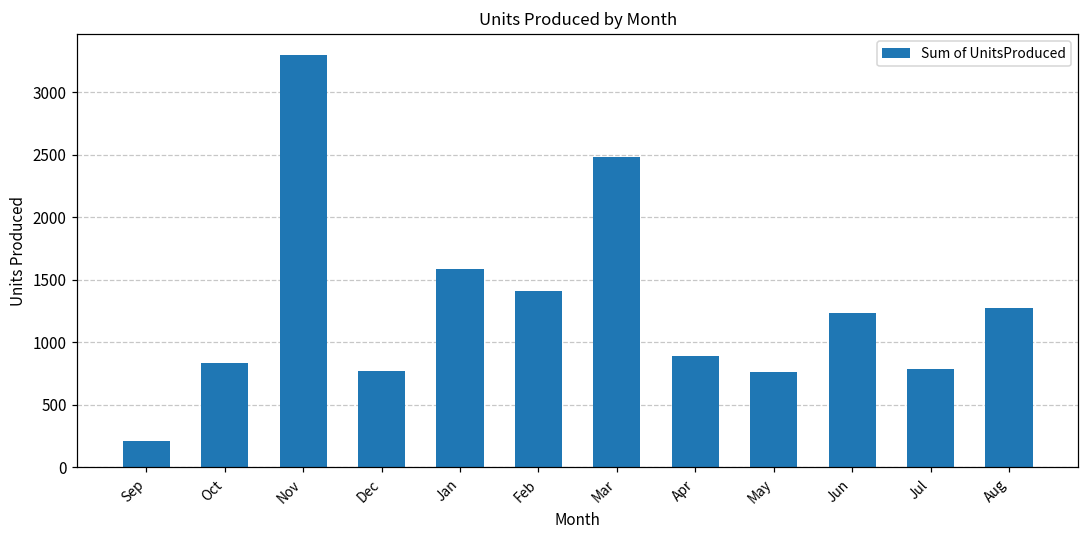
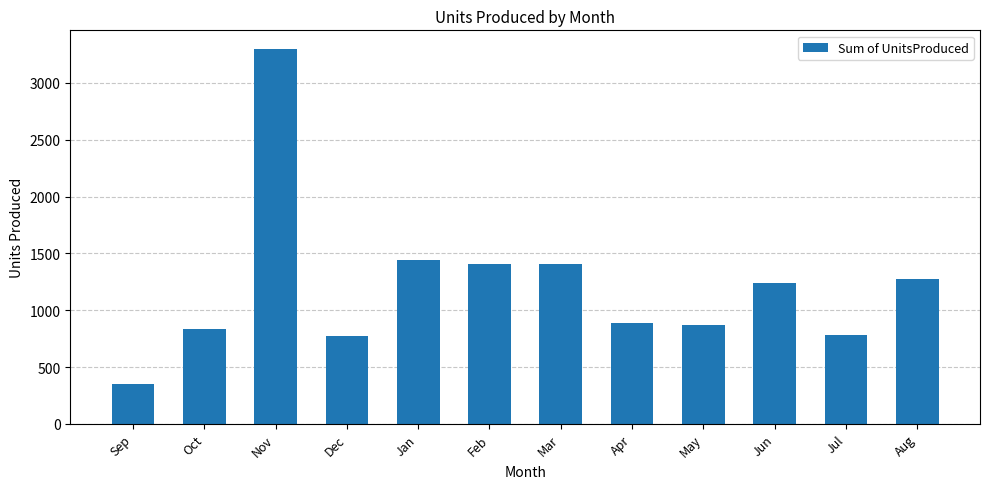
Sep: 210 -> 350
Jan: 1590 -> 1440
Mar: 2480 -> 1410
May: 760 -> 870
